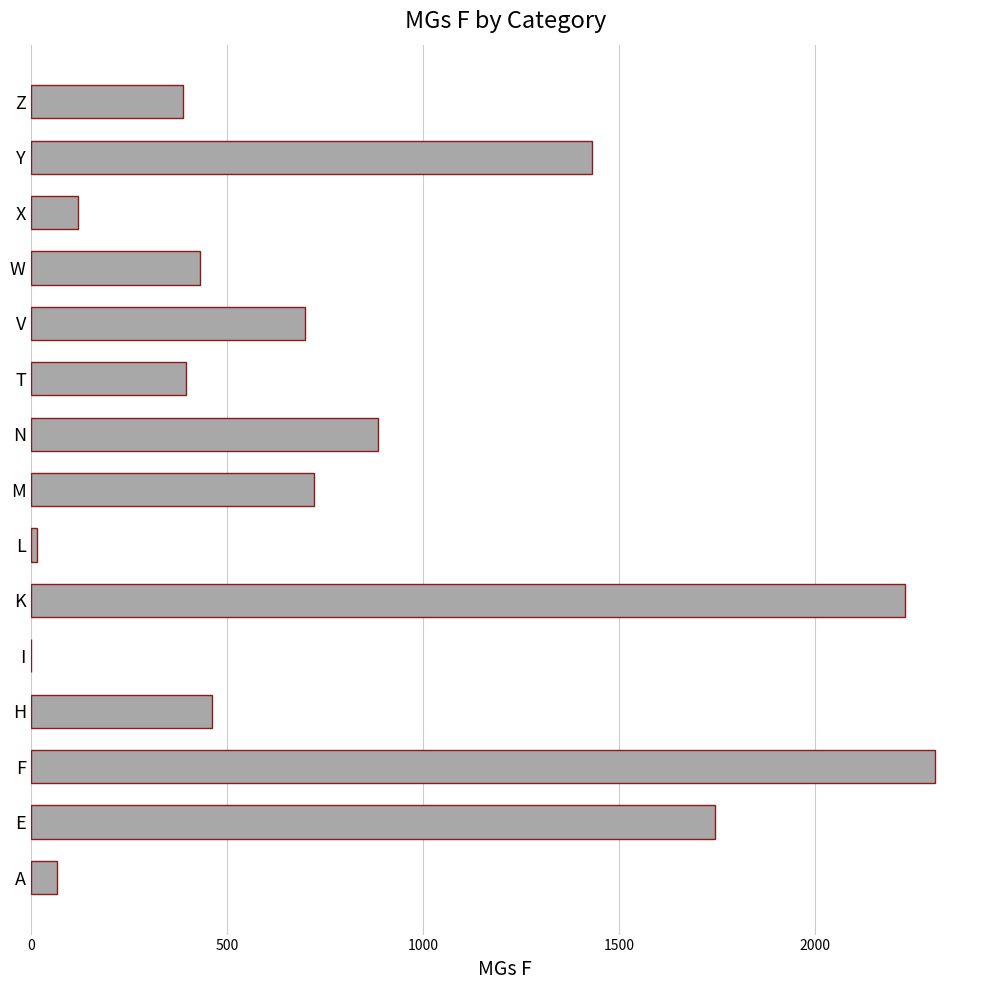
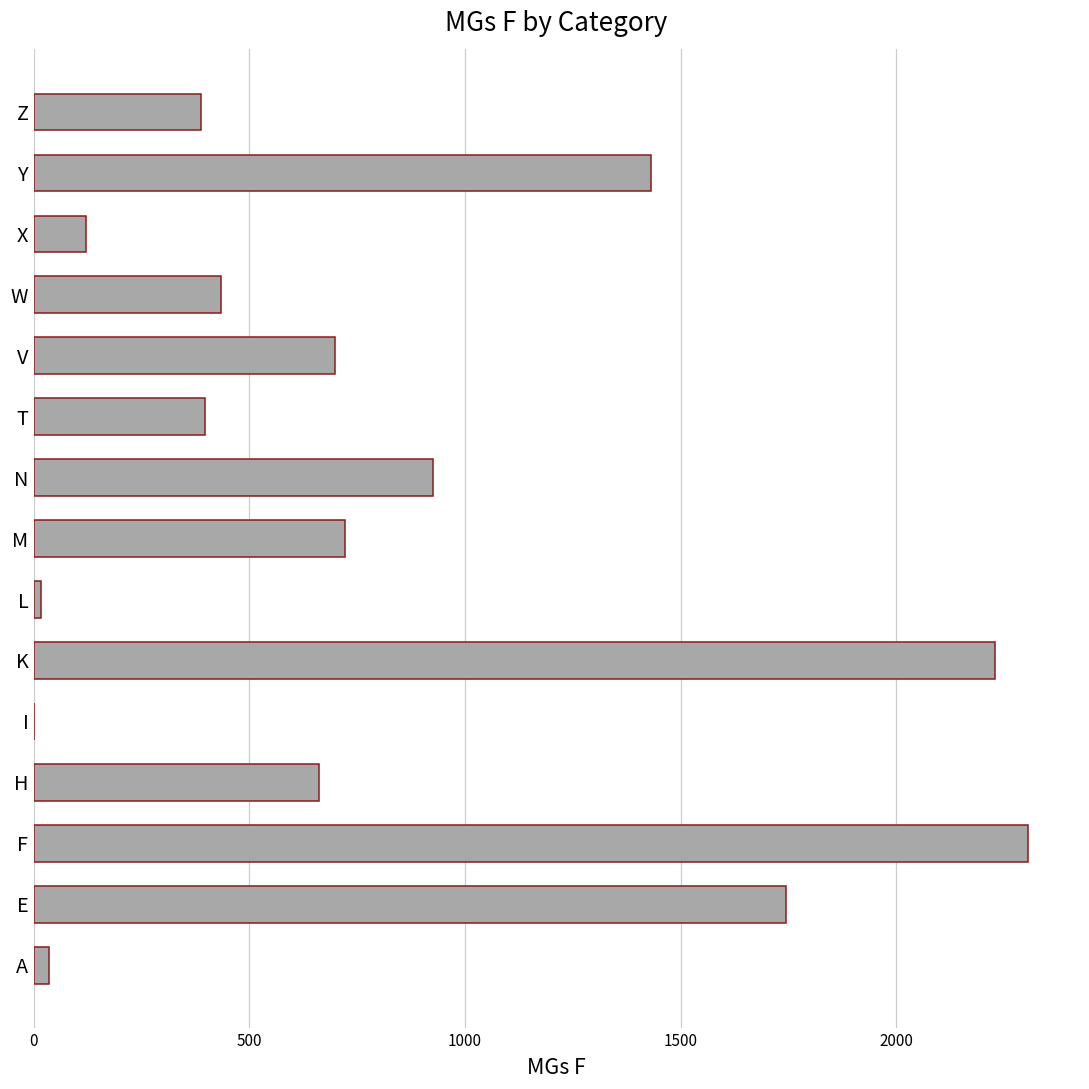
N: 890 -> 930
H: 460 -> 660
A: 70 -> 40
